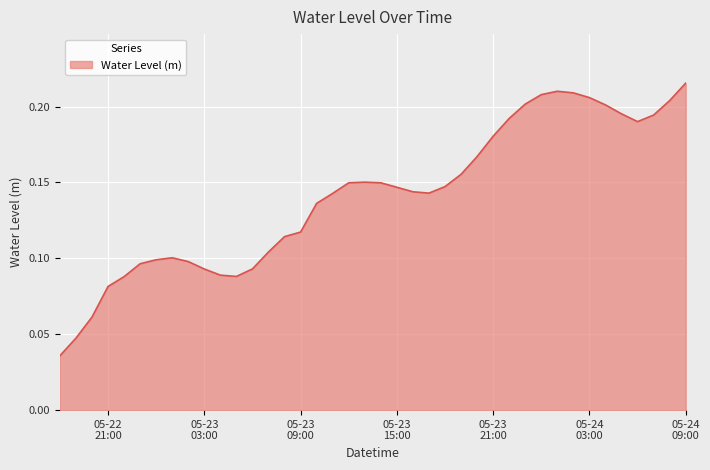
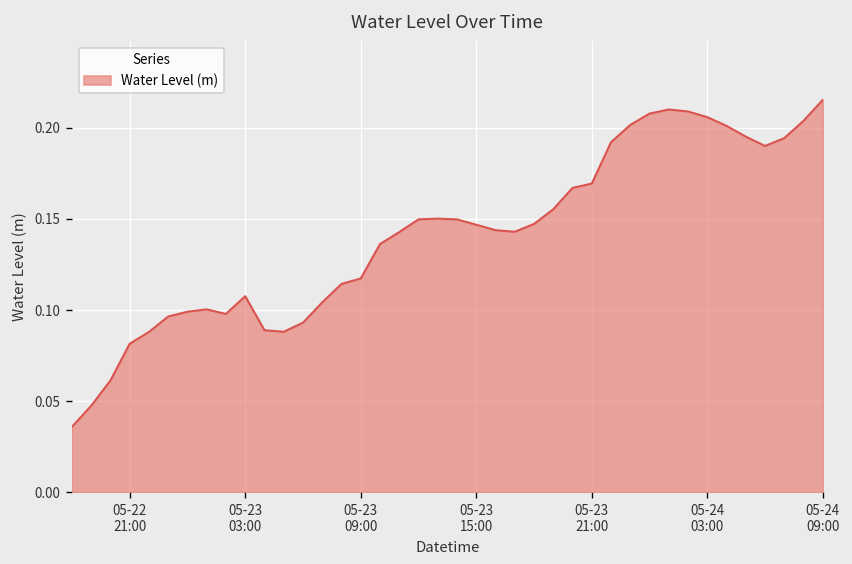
05-23 03:00: 0.093 -> 0.108
05-23 21:00: 0.180 -> 0.169
